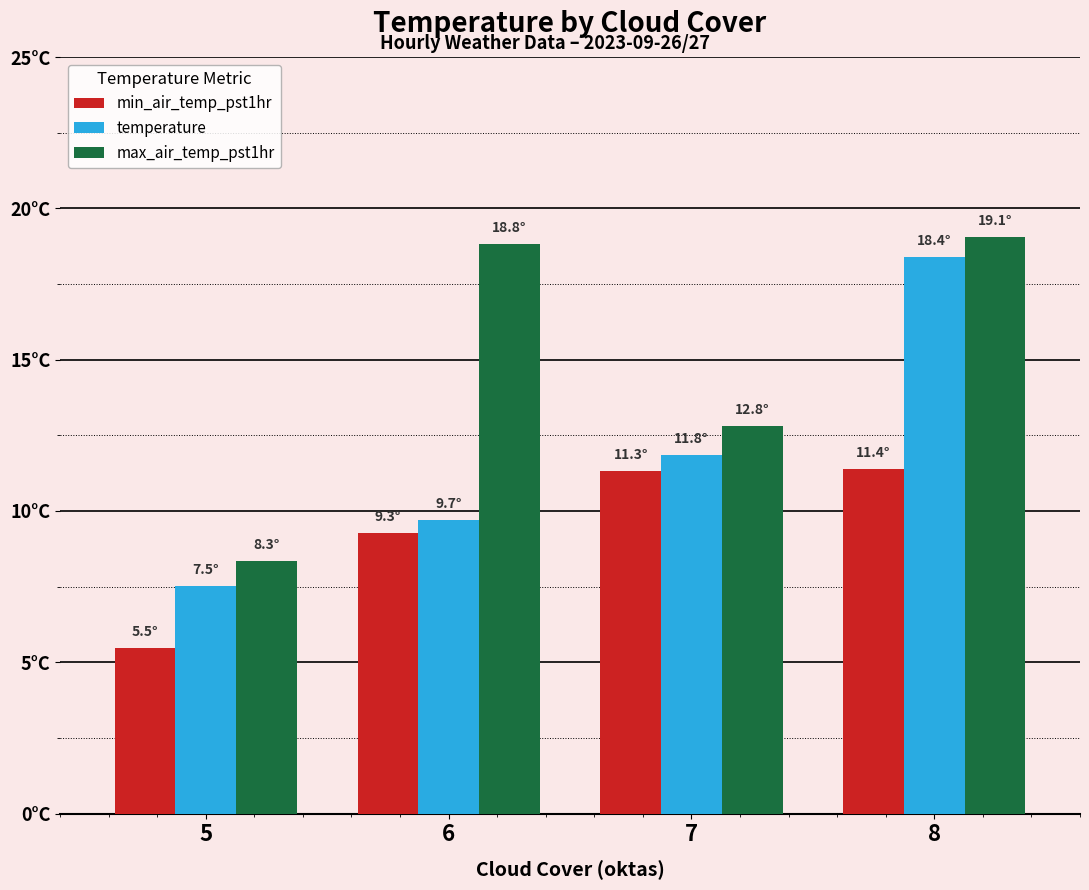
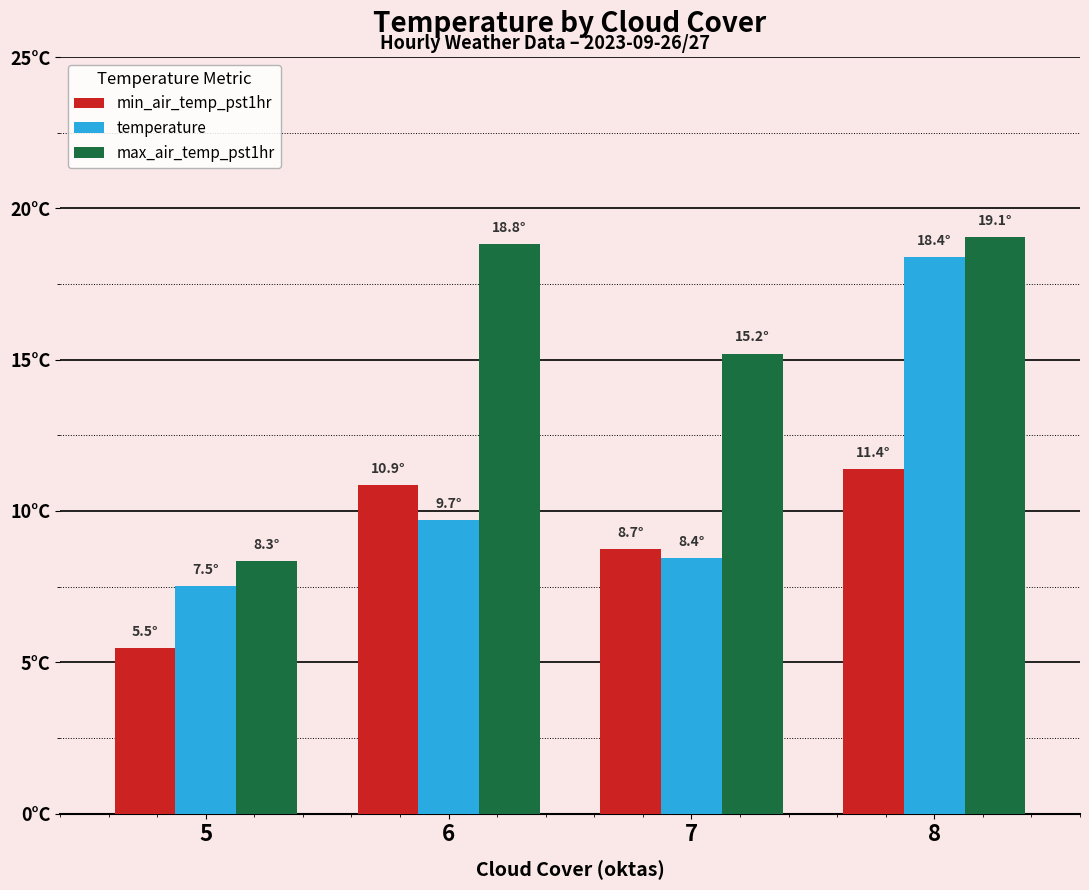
min_air_temp_pst1hr, 6: 9.3° -> 10.9°
min_air_temp_pst1hr, 7: 11.3° -> 8.7°
temperature, 7: 11.8° -> 8.4°
max_air_temp_pst1hr, 7: 12.8° -> 15.2°
